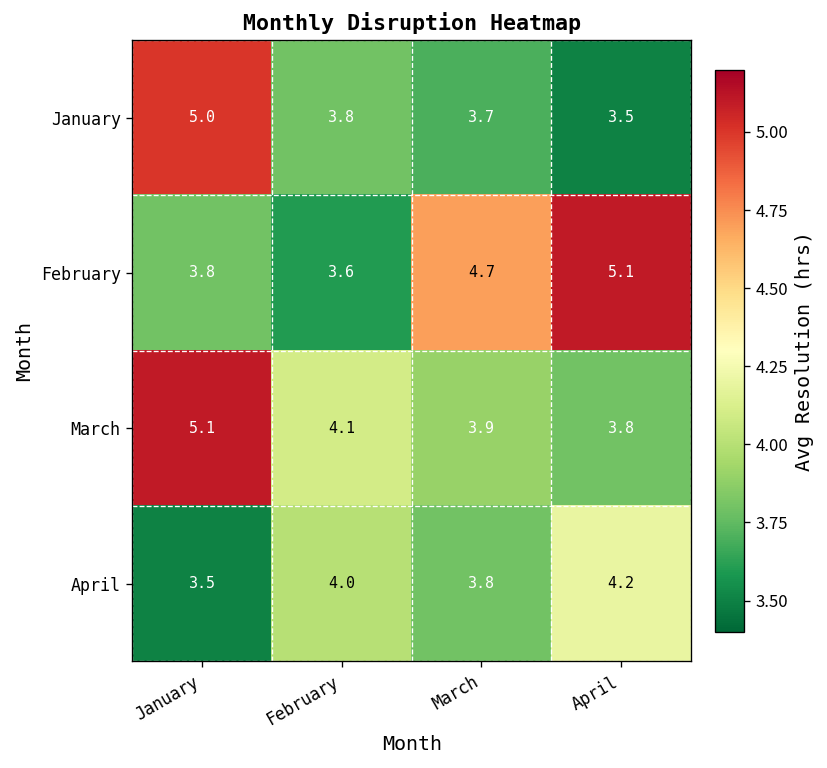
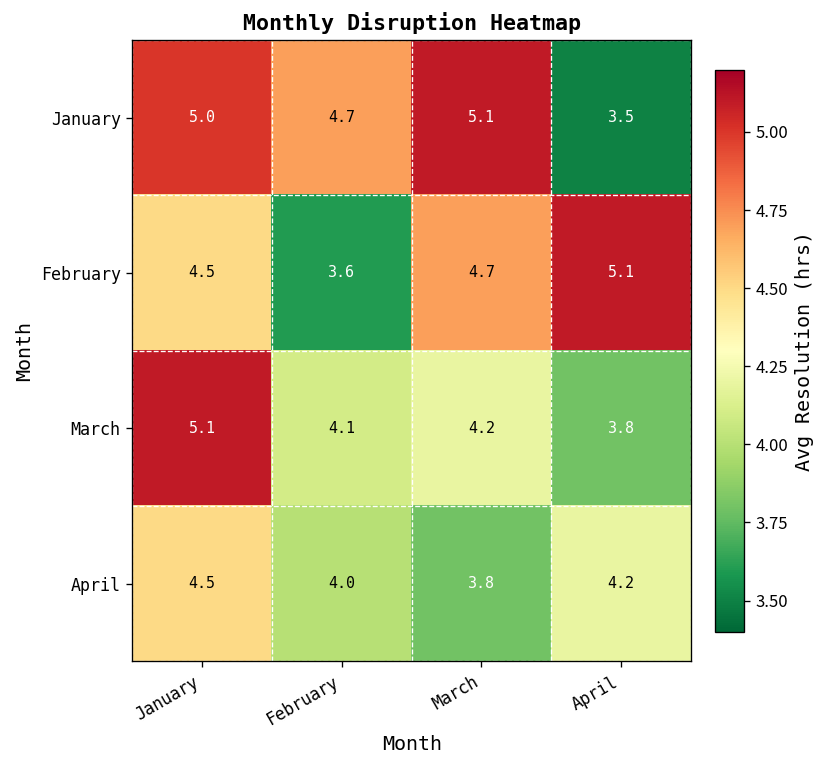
January, February: 3.8 -> 4.7
January, March: 3.7 -> 5.1
February, January: 3.8 -> 4.5
March, March: 3.9 -> 4.2
April, January: 3.5 -> 4.5
